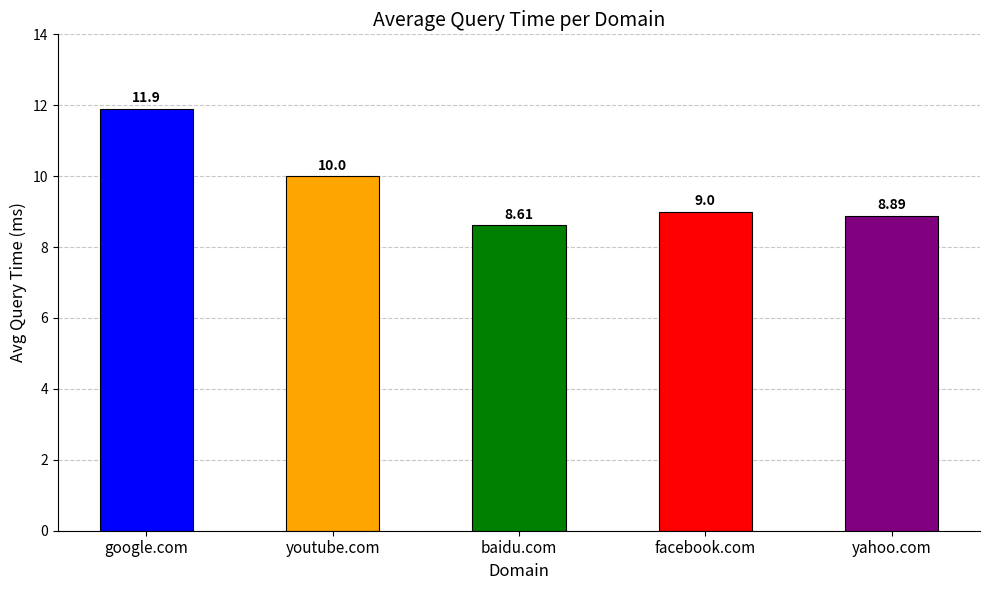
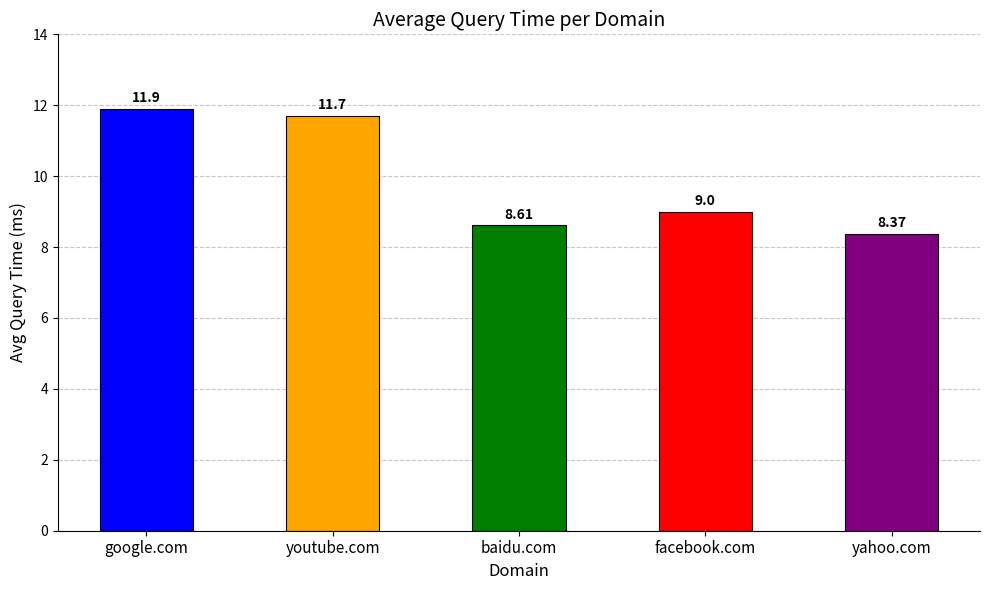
youtube.com: 10.0 -> 11.7
yahoo.com: 8.89 -> 8.37
